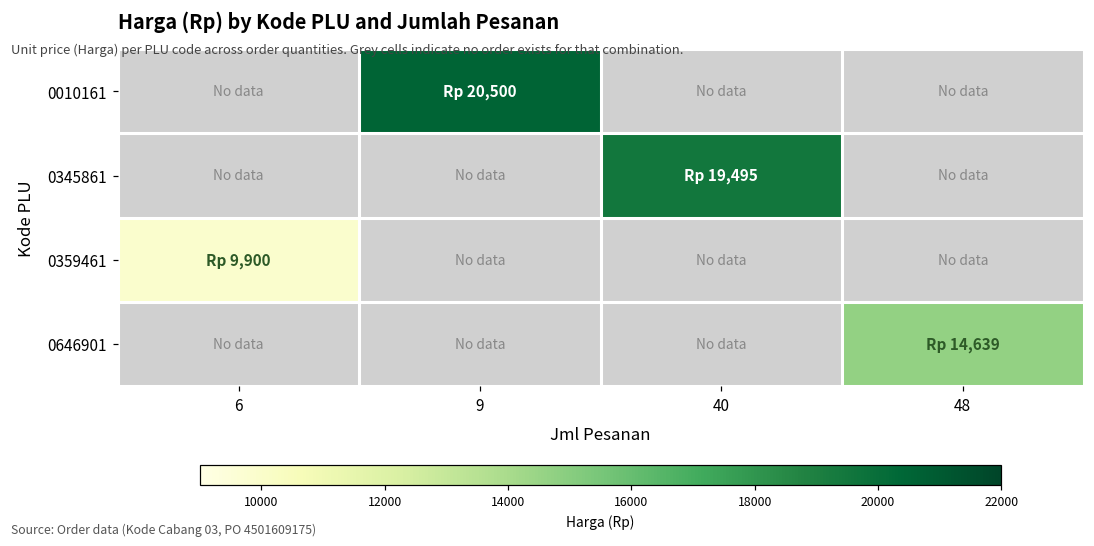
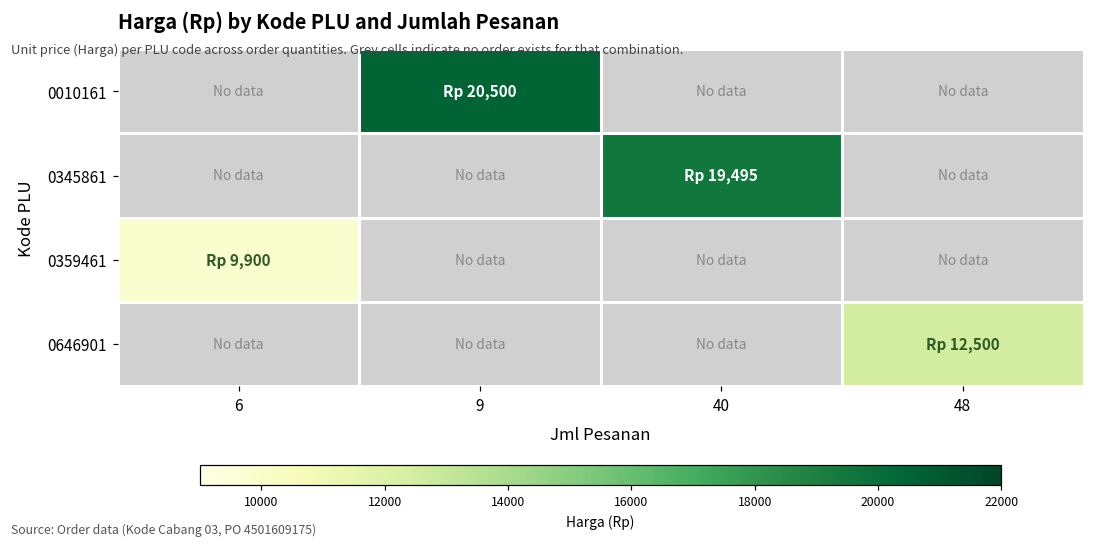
0646901, 48: 14,639 -> 12,500
